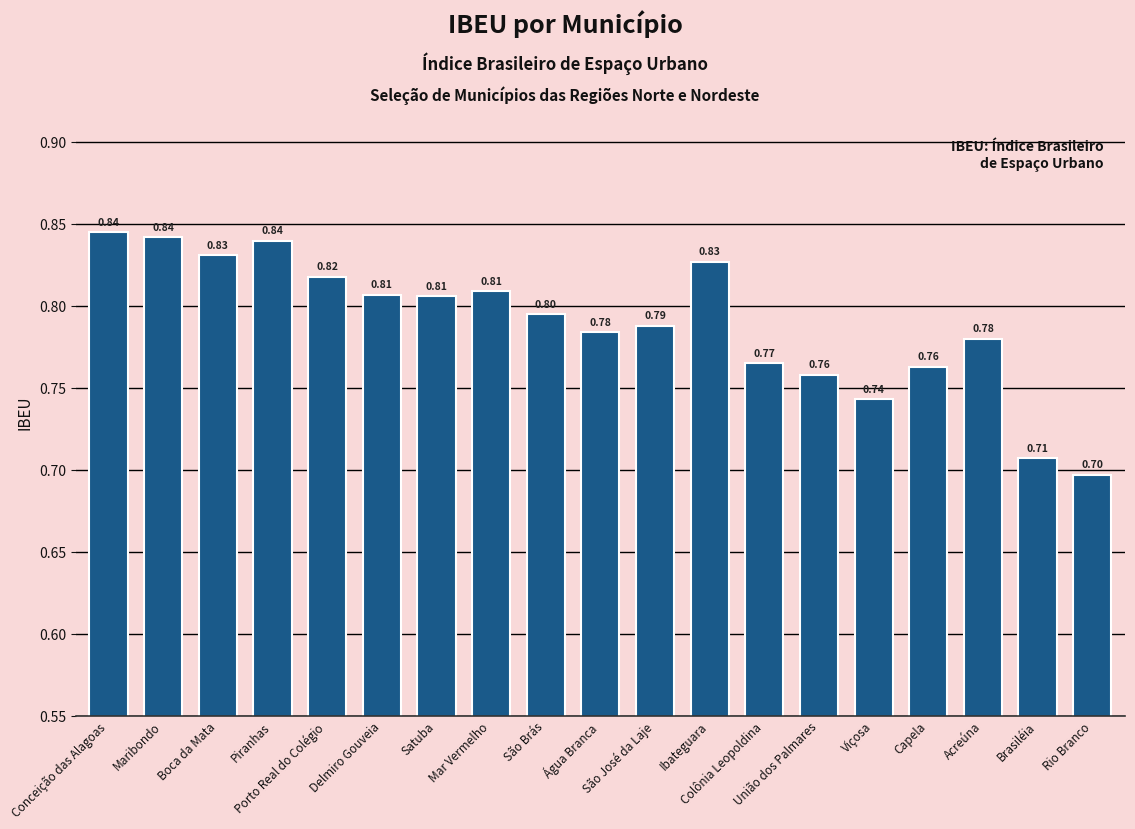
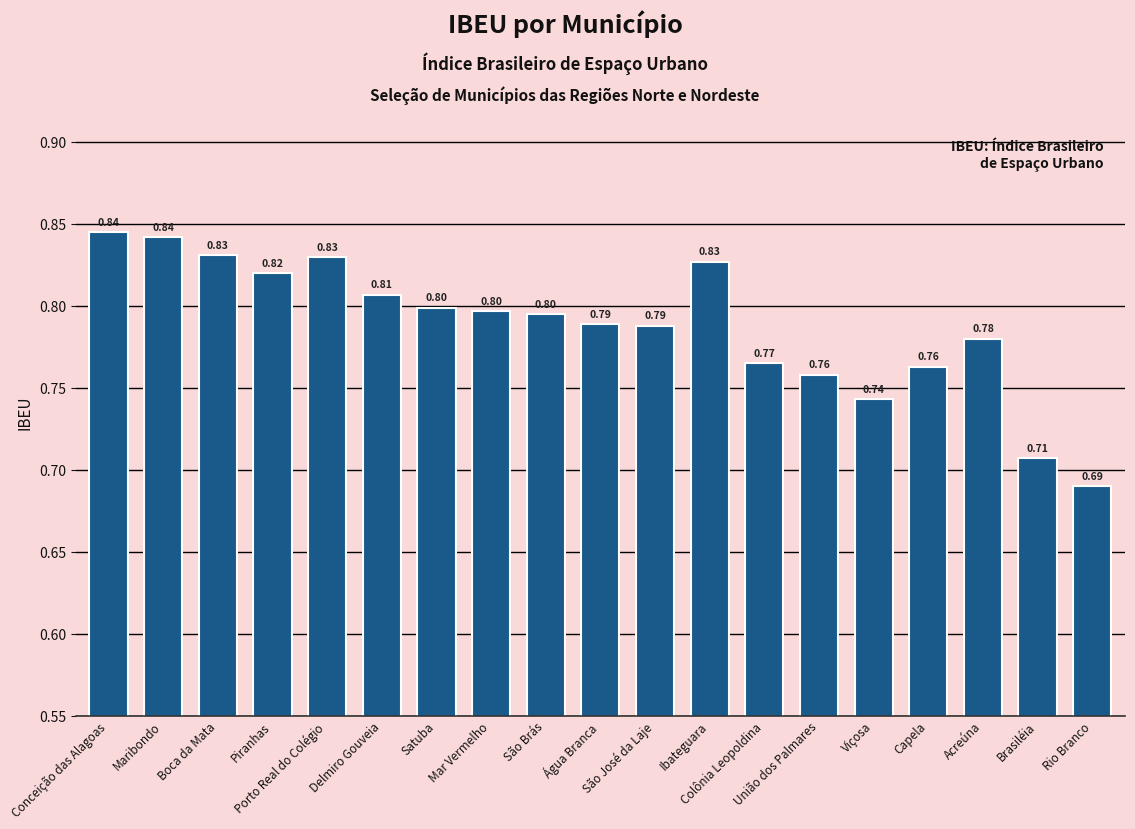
Piranhas: 0.84 -> 0.82
Porto Real do Colégio: 0.82 -> 0.83
Satuba: 0.81 -> 0.80
Mar Vermelho: 0.81 -> 0.80
Água Branca: 0.78 -> 0.79
Rio Branco: 0.70 -> 0.69
